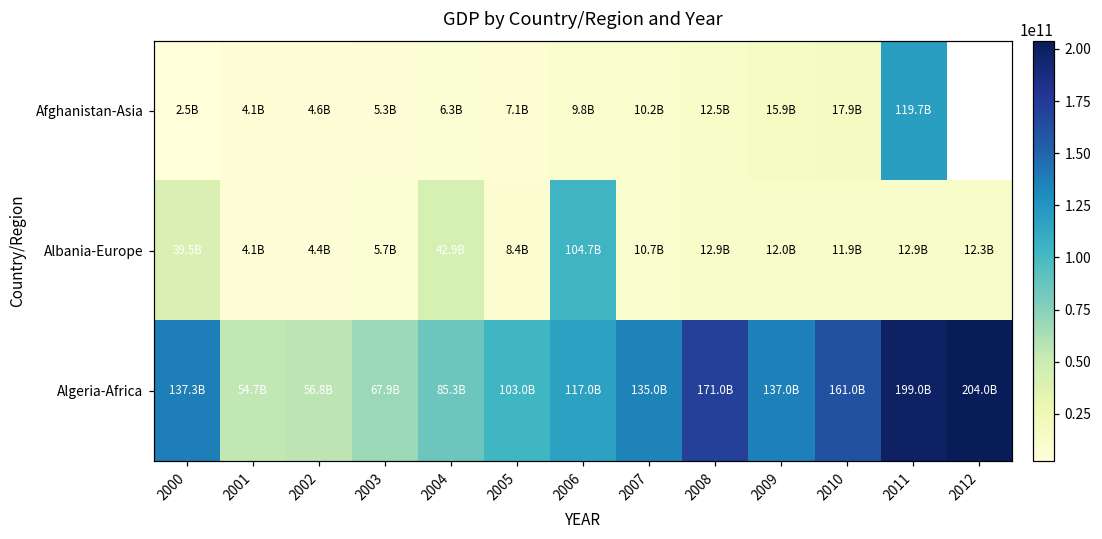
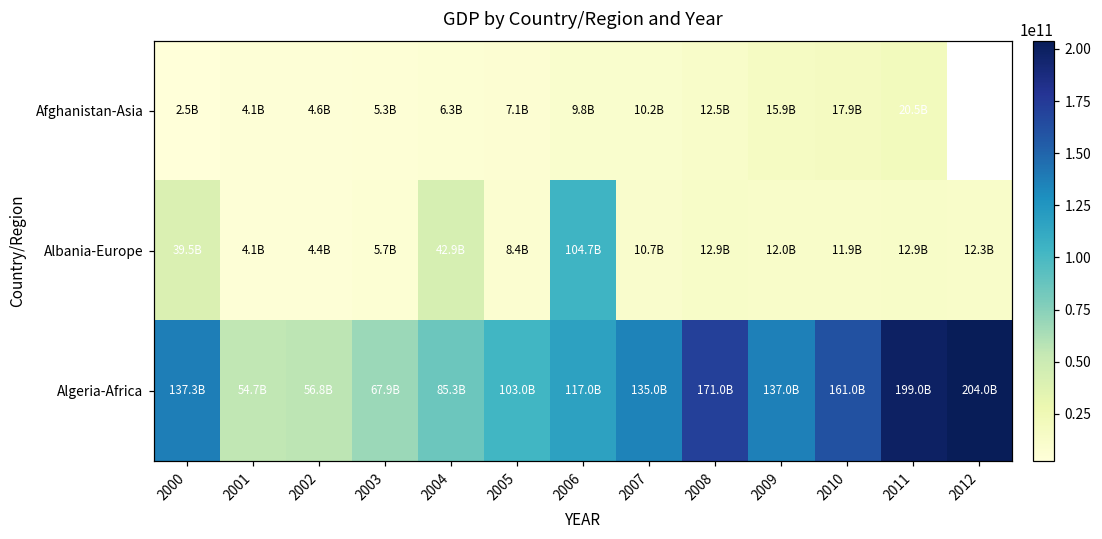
Afghanistan-Asia, 2011: 119.7B -> 20.5B
